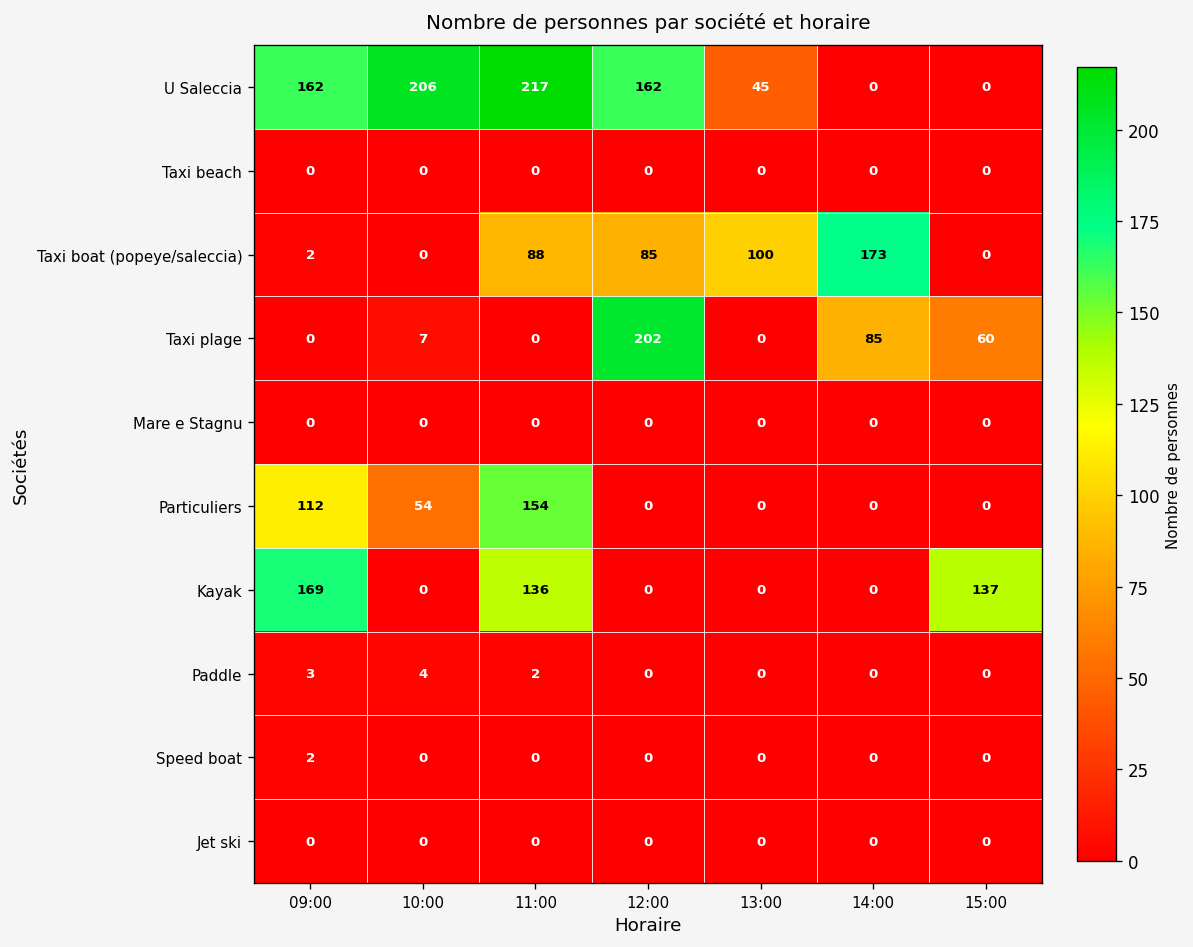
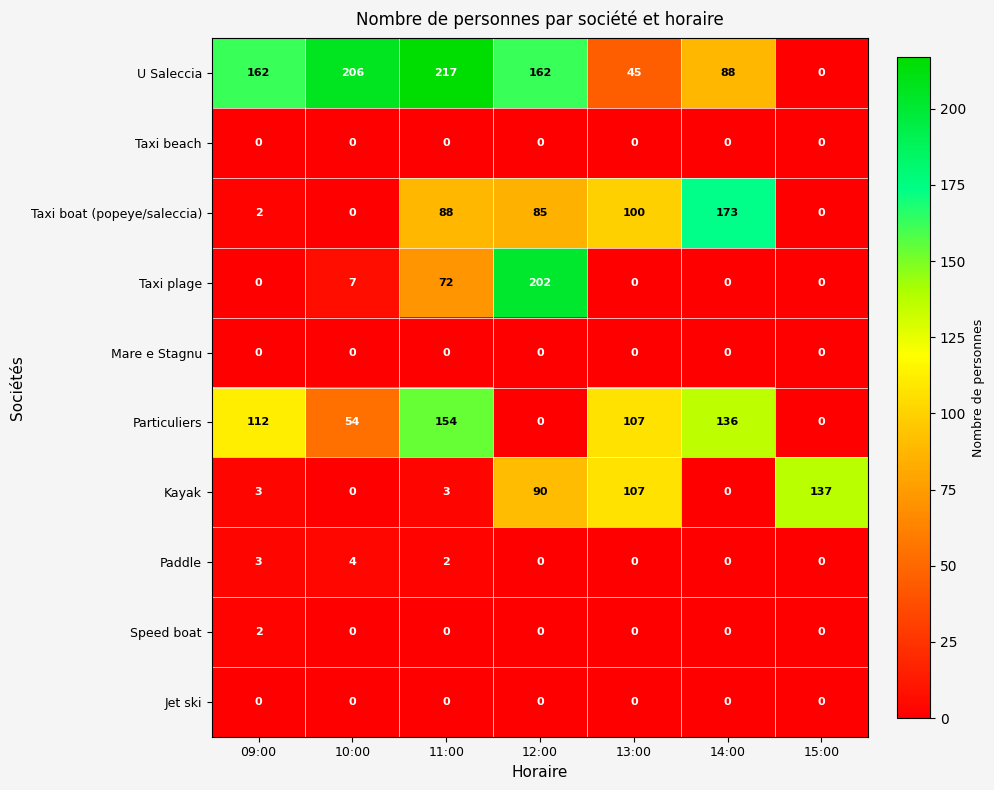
U Saleccia, 14:00: 0 -> 88
Taxi plage, 11:00: 0 -> 72
Taxi plage, 14:00: 85 -> 0
Taxi plage, 15:00: 60 -> 0
Particuliers, 13:00: 0 -> 107
Particuliers, 14:00: 0 -> 136
Kayak, 09:00: 169 -> 3
Kayak, 11:00: 136 -> 3
Kayak, 12:00: 0 -> 90
Kayak, 13:00: 0 -> 107
